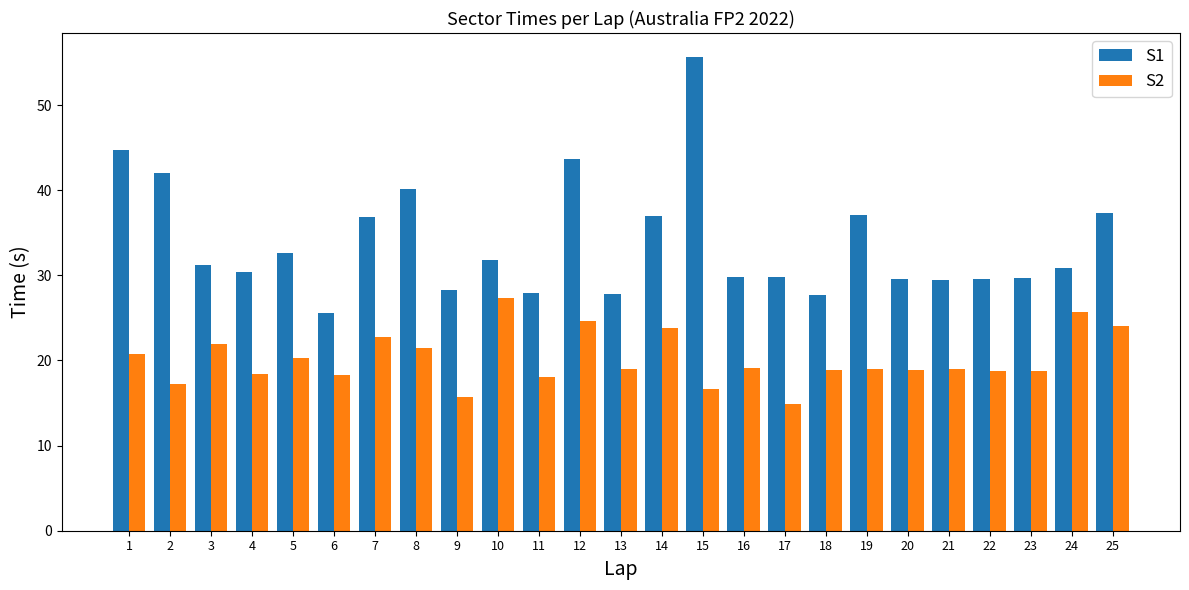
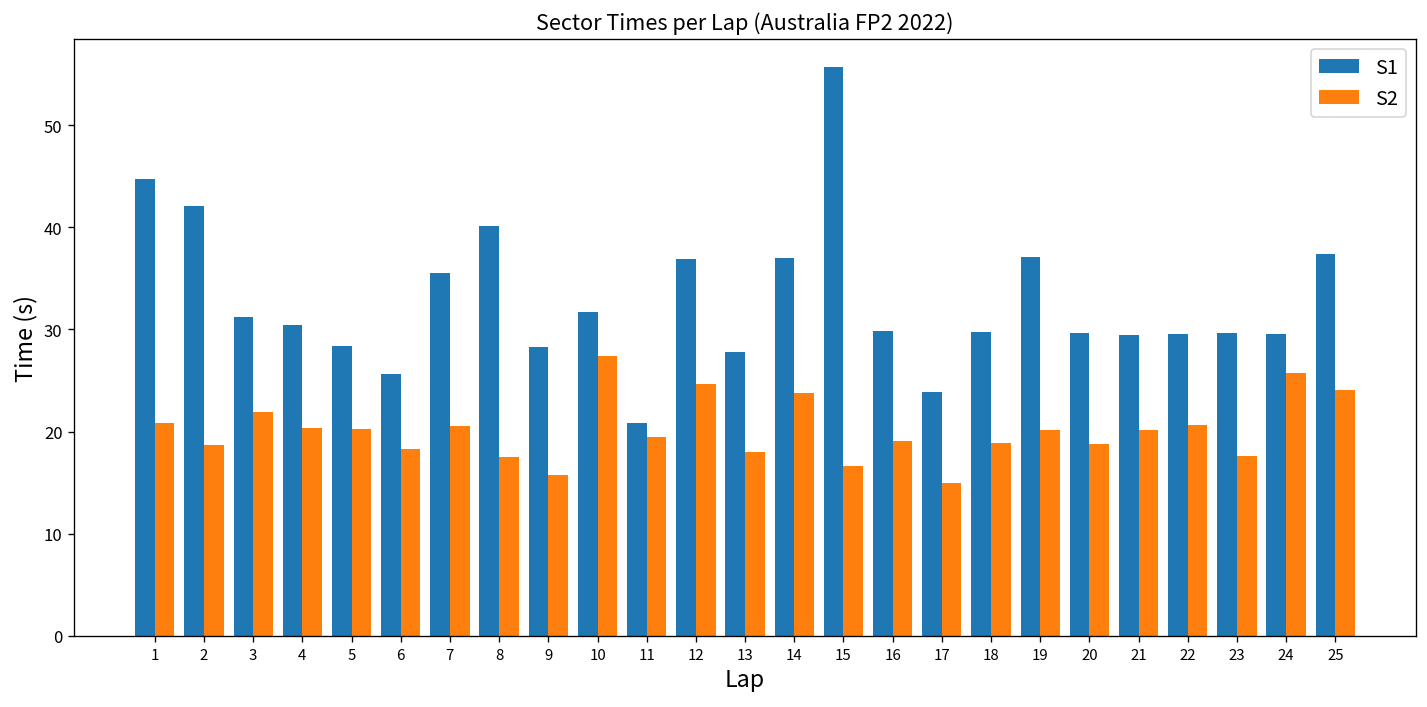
S2, 2: 17 -> 19
S2, 4: 18 -> 20
S1, 5: 33 -> 28
S1, 7: 37 -> 36
S2, 7: 23 -> 21
S2, 8: 21 -> 18
S1, 11: 28 -> 21
S2, 11: 18 -> 19
S1, 12: 44 -> 37
S2, 13: 19 -> 18
S1, 17: 30 -> 24
S1, 18: 28 -> 30
S2, 19: 19 -> 20
S2, 21: 19 -> 20
S2, 22: 19 -> 21
S2, 23: 19 -> 18
S1, 24: 31 -> 30
